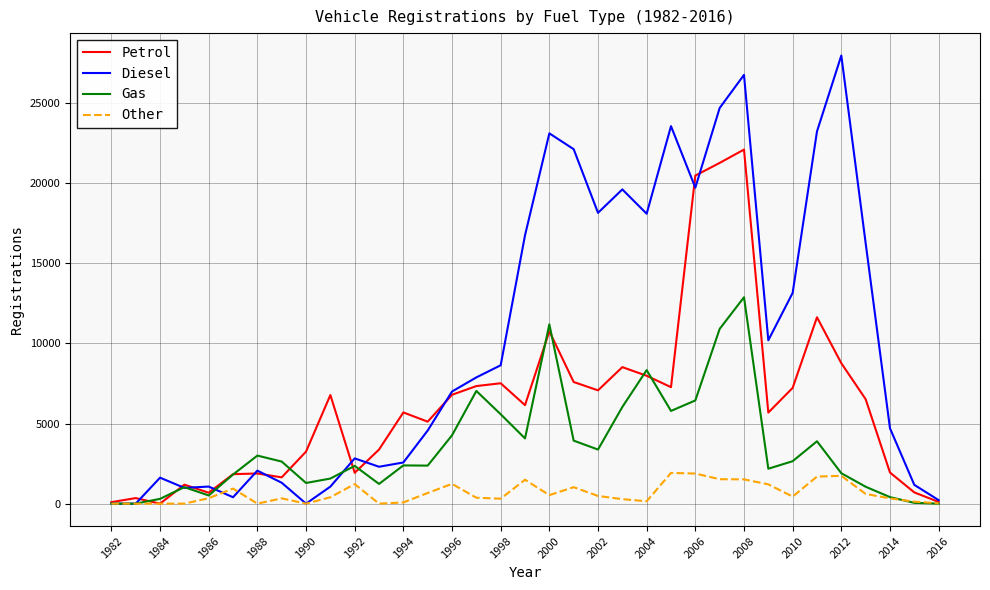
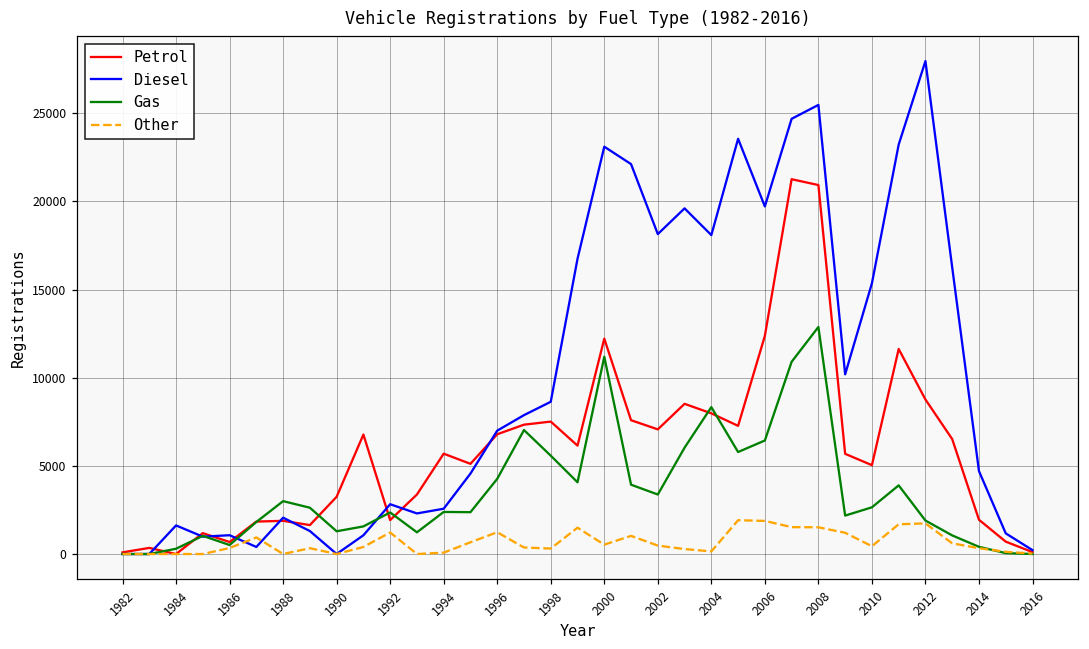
Petrol, 2000: 10800 -> 12200
Petrol, 2006: 20500 -> 12400
Petrol, 2008: 22100 -> 20900
Diesel, 2008: 26700 -> 25500
Petrol, 2010: 7200 -> 5000
Diesel, 2010: 13200 -> 15400
